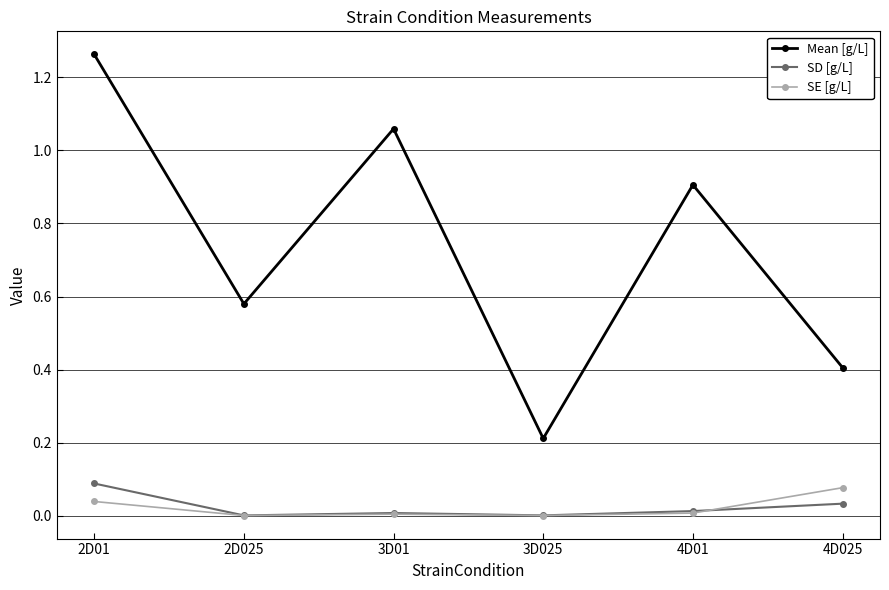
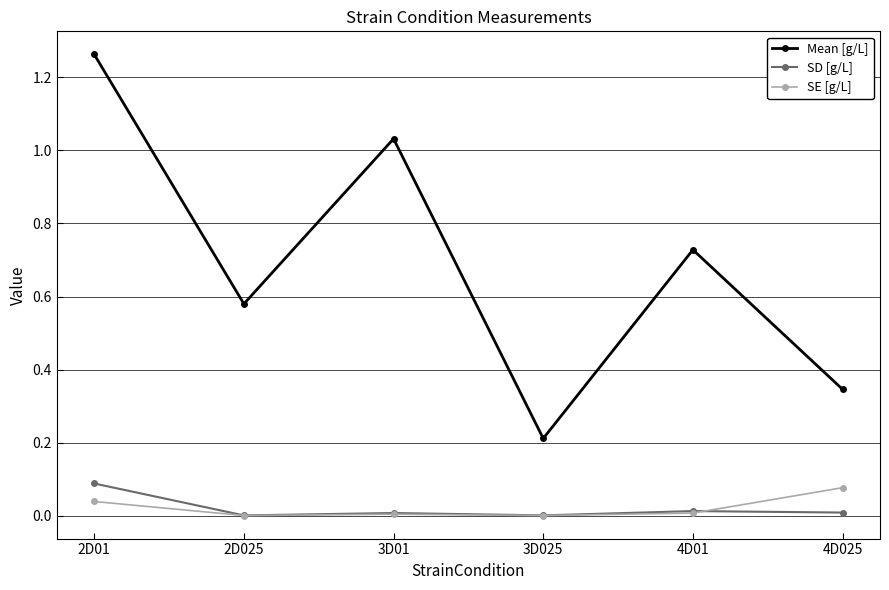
Mean [g/L], 3D01: 1.06 -> 1.03
Mean [g/L], 4D01: 0.91 -> 0.73
Mean [g/L], 4D025: 0.41 -> 0.35
SD [g/L], 4D025: 0.03 -> 0.01
